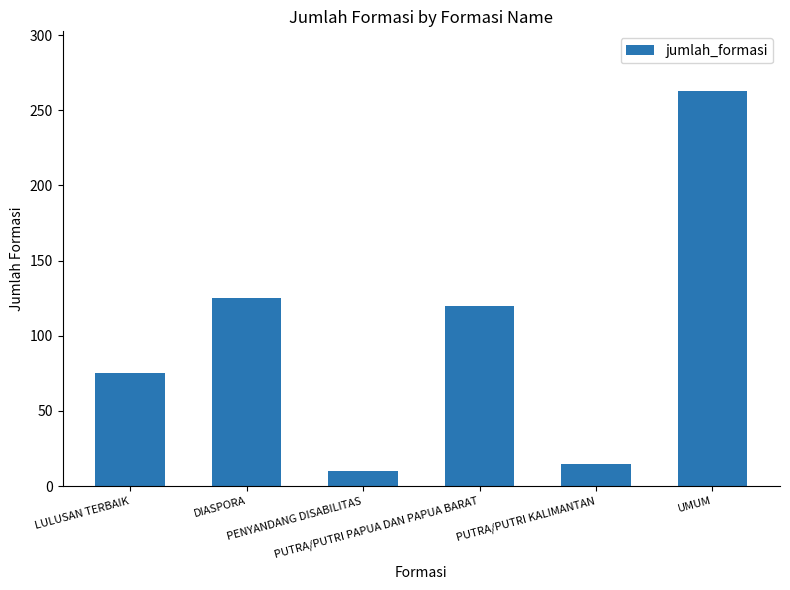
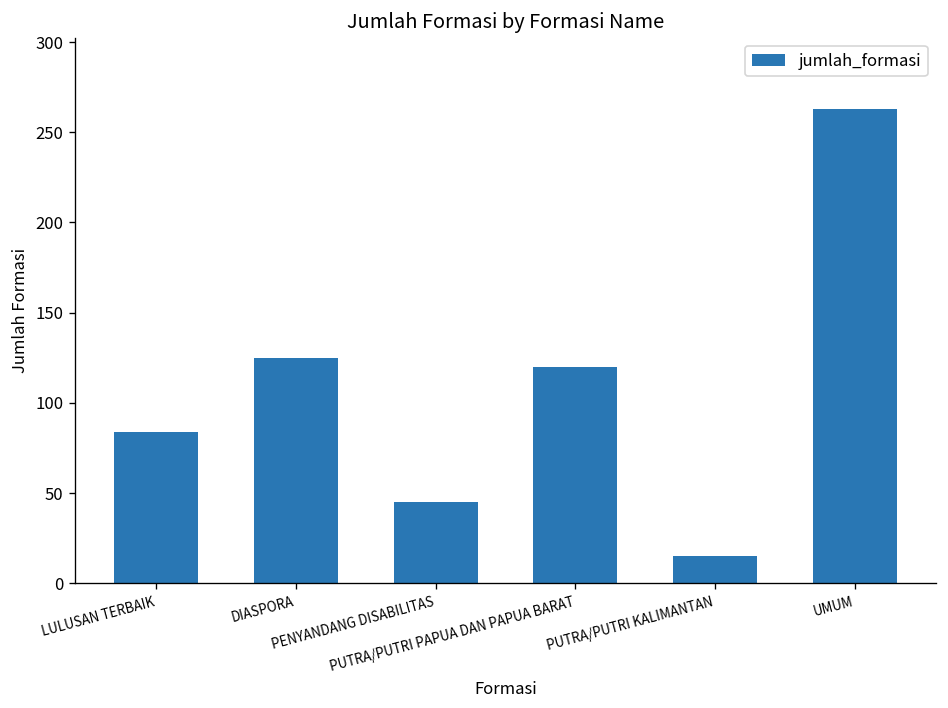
LULUSAN TERBAIK: 75 -> 84
PENYANDANG DISABILITAS: 10 -> 45
